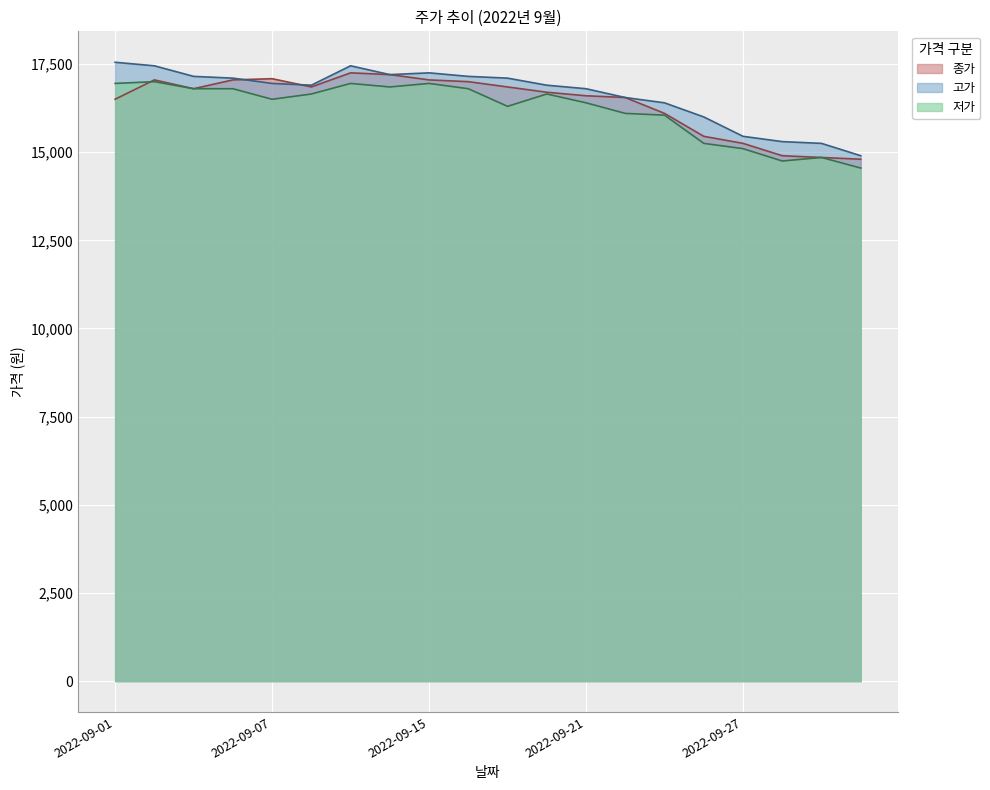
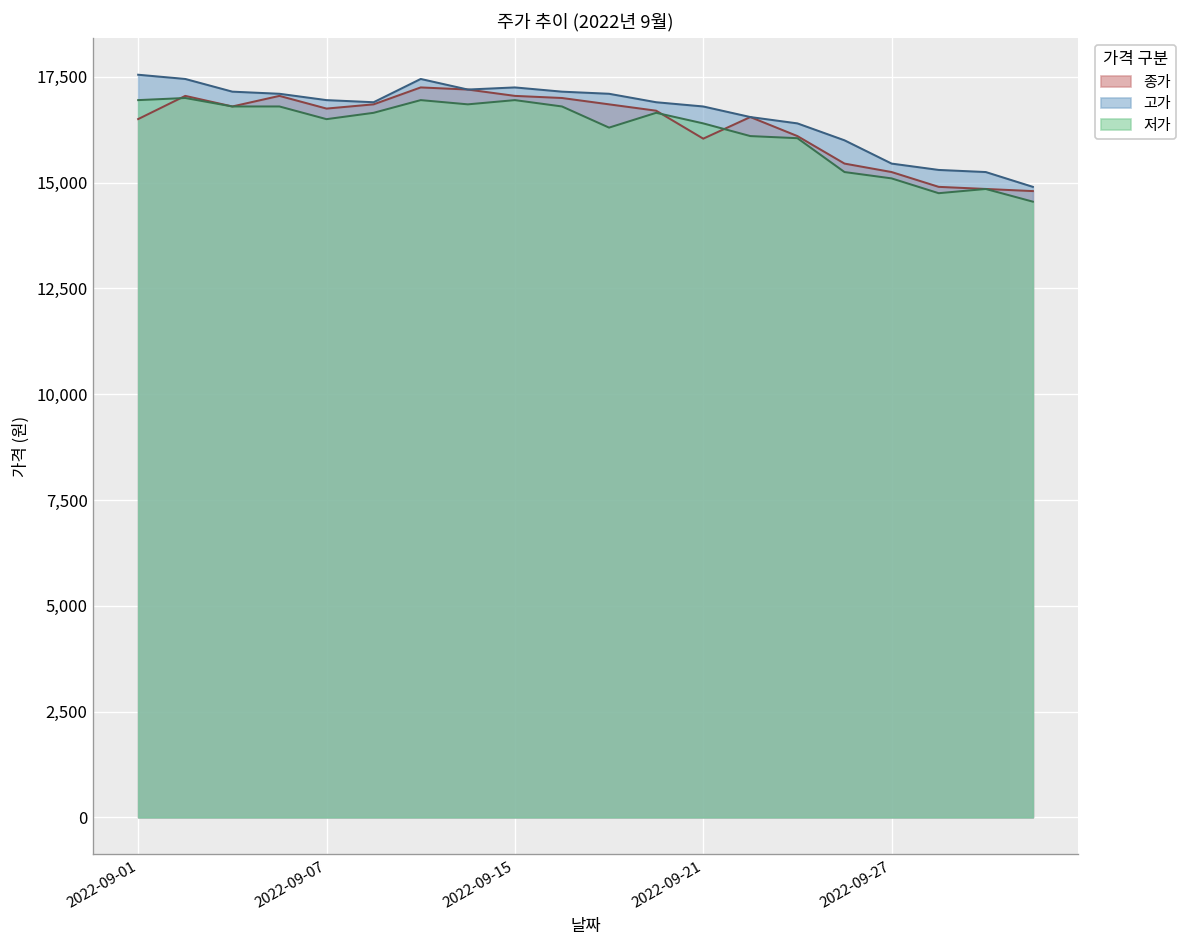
종가, 2022-09-07: 17,100 -> 16,800
종가, 2022-09-21: 16,600 -> 16,000
